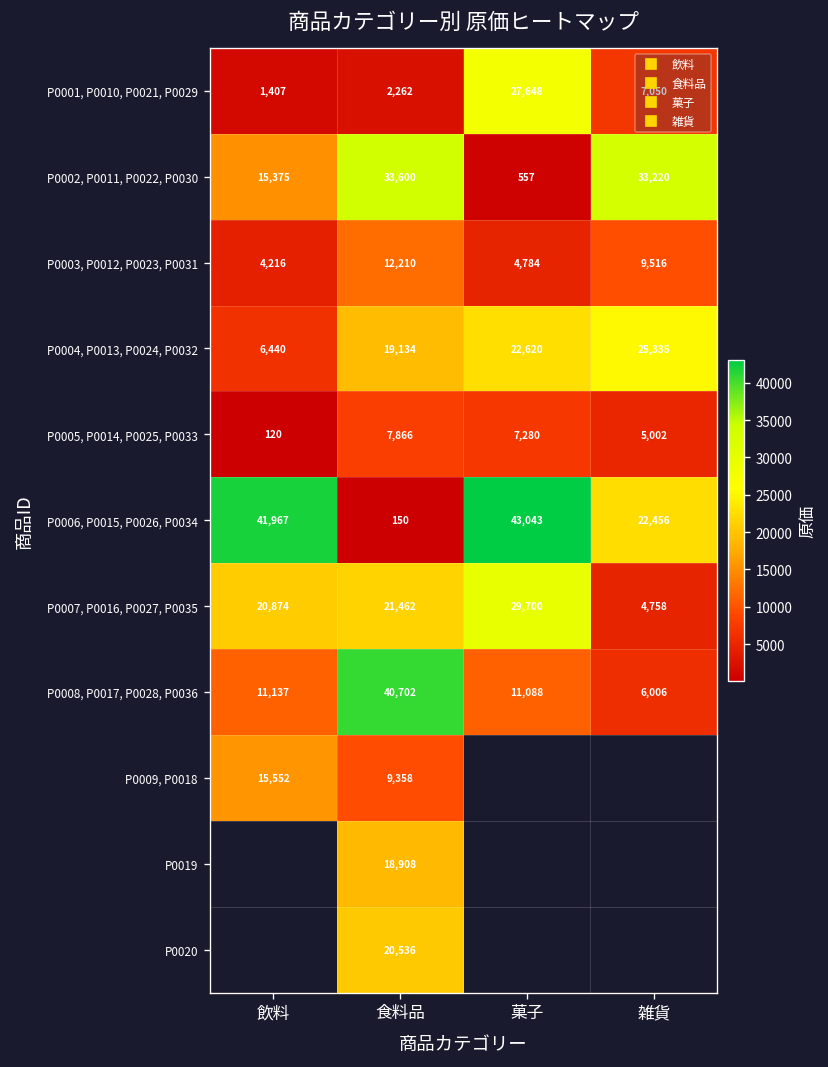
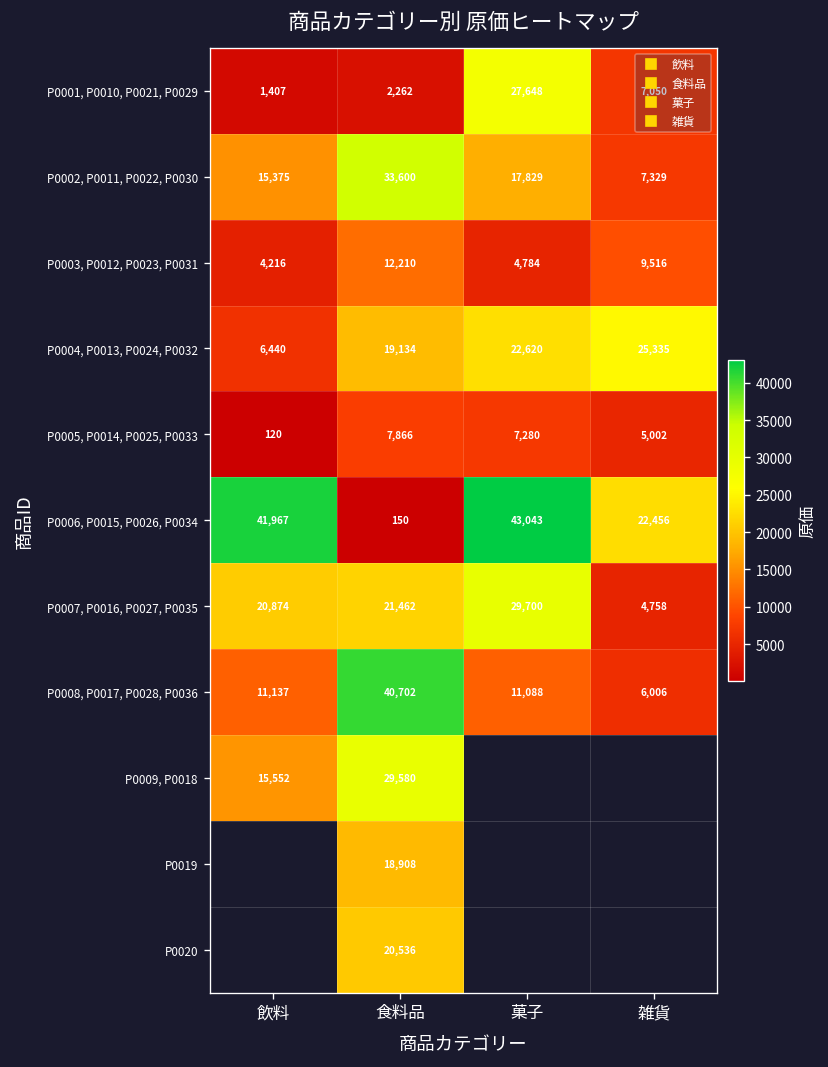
P0002, P0011, P0022, P0030, 菓子: 557 -> 17,829
P0002, P0011, P0022, P0030, 雑貨: 33,220 -> 7,329
P0009, P0018, 食料品: 9,358 -> 29,580
